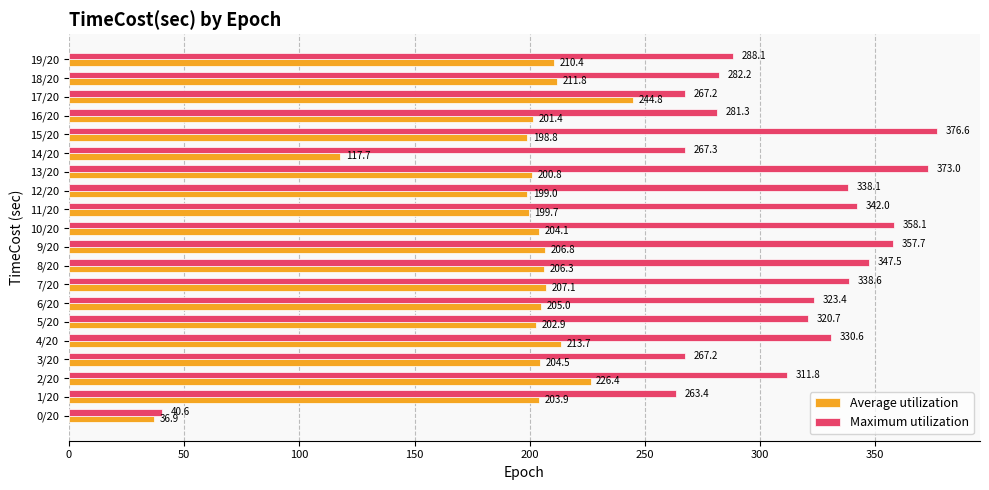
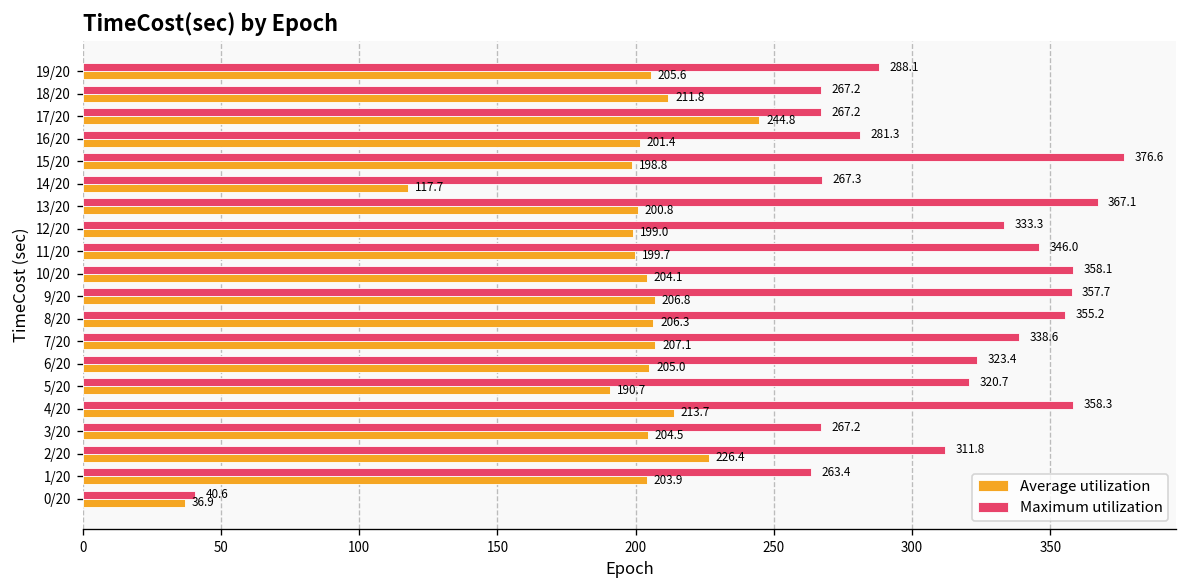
Average utilization, 19/20: 210.4 -> 205.6
Maximum utilization, 18/20: 282.2 -> 267.2
Maximum utilization, 13/20: 373.0 -> 367.1
Maximum utilization, 12/20: 338.1 -> 333.3
Maximum utilization, 11/20: 342.0 -> 346.0
Maximum utilization, 8/20: 347.5 -> 355.2
Average utilization, 5/20: 202.9 -> 190.7
Maximum utilization, 4/20: 330.6 -> 358.3
